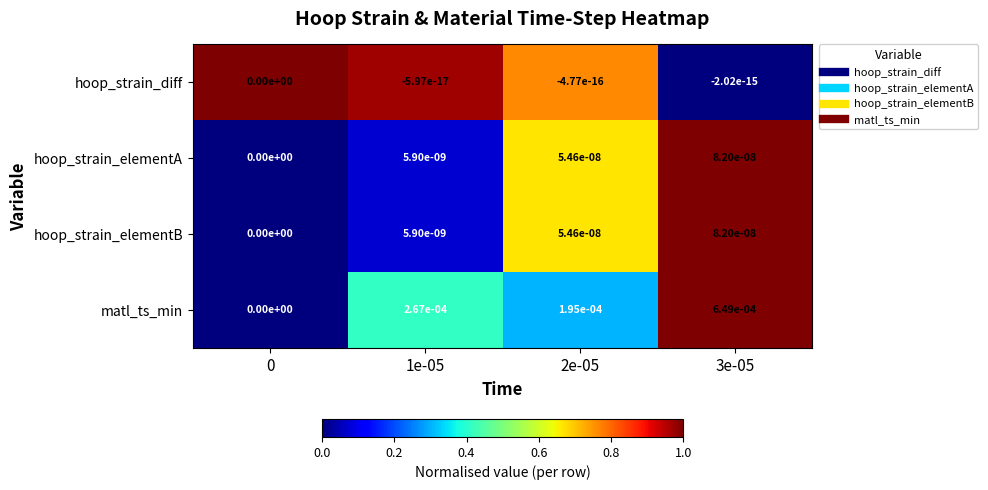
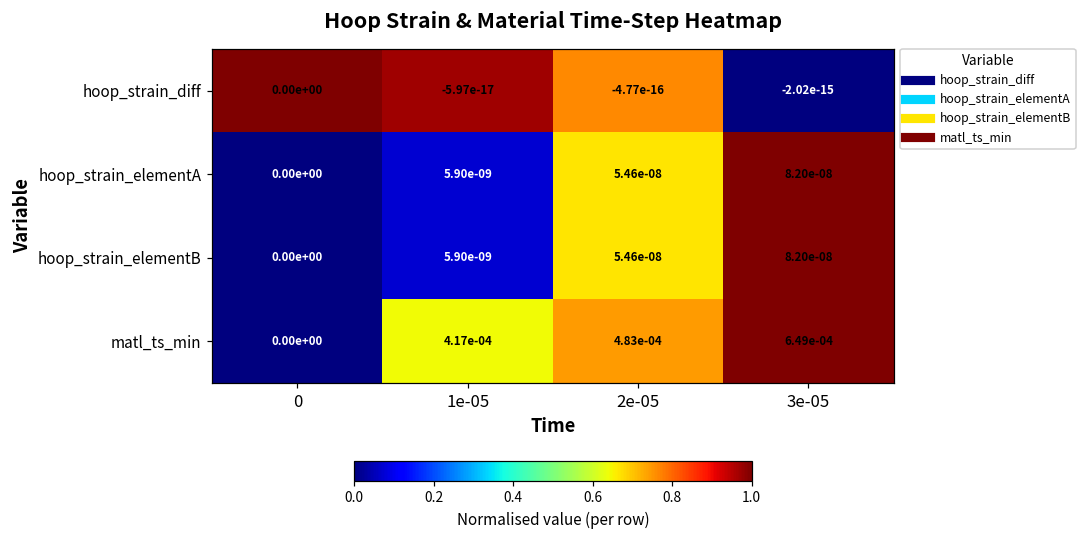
matl_ts_min, 1e-05: 2.67e-04 -> 4.17e-04
matl_ts_min, 2e-05: 1.95e-04 -> 4.83e-04
